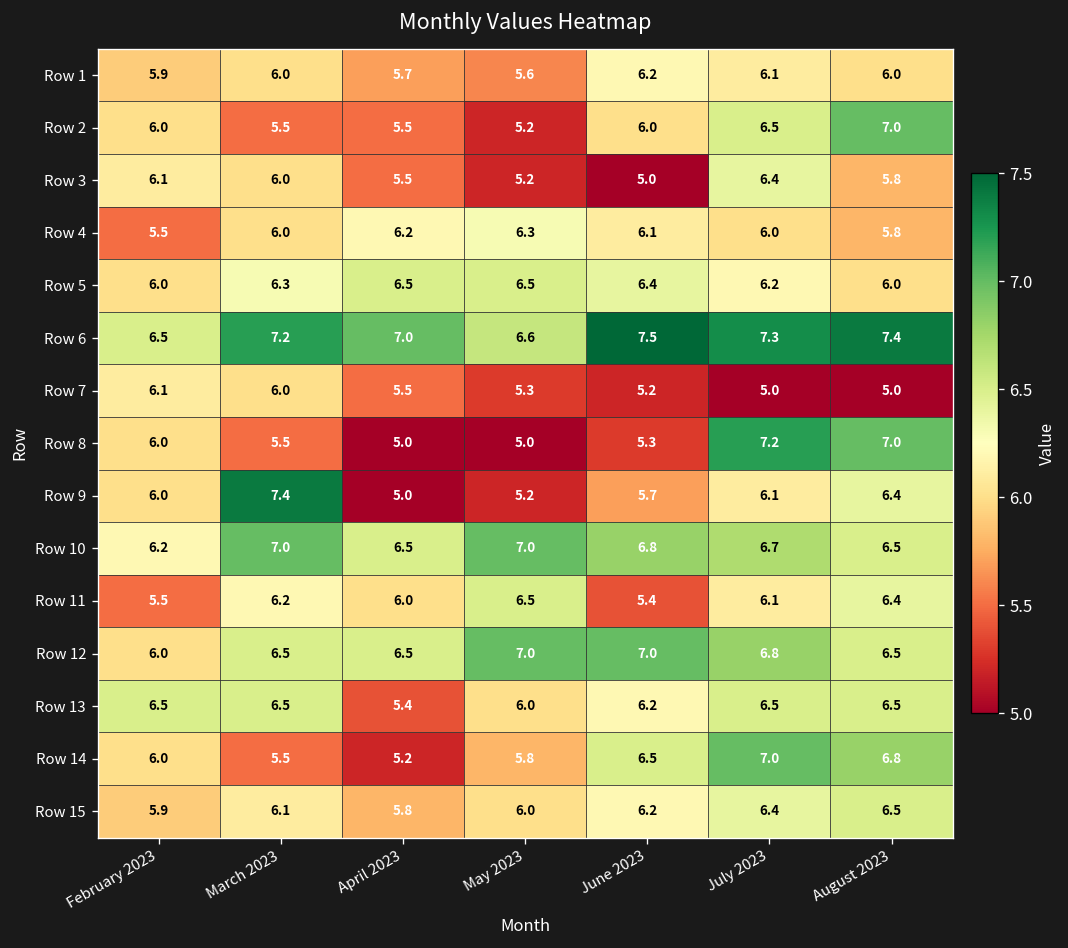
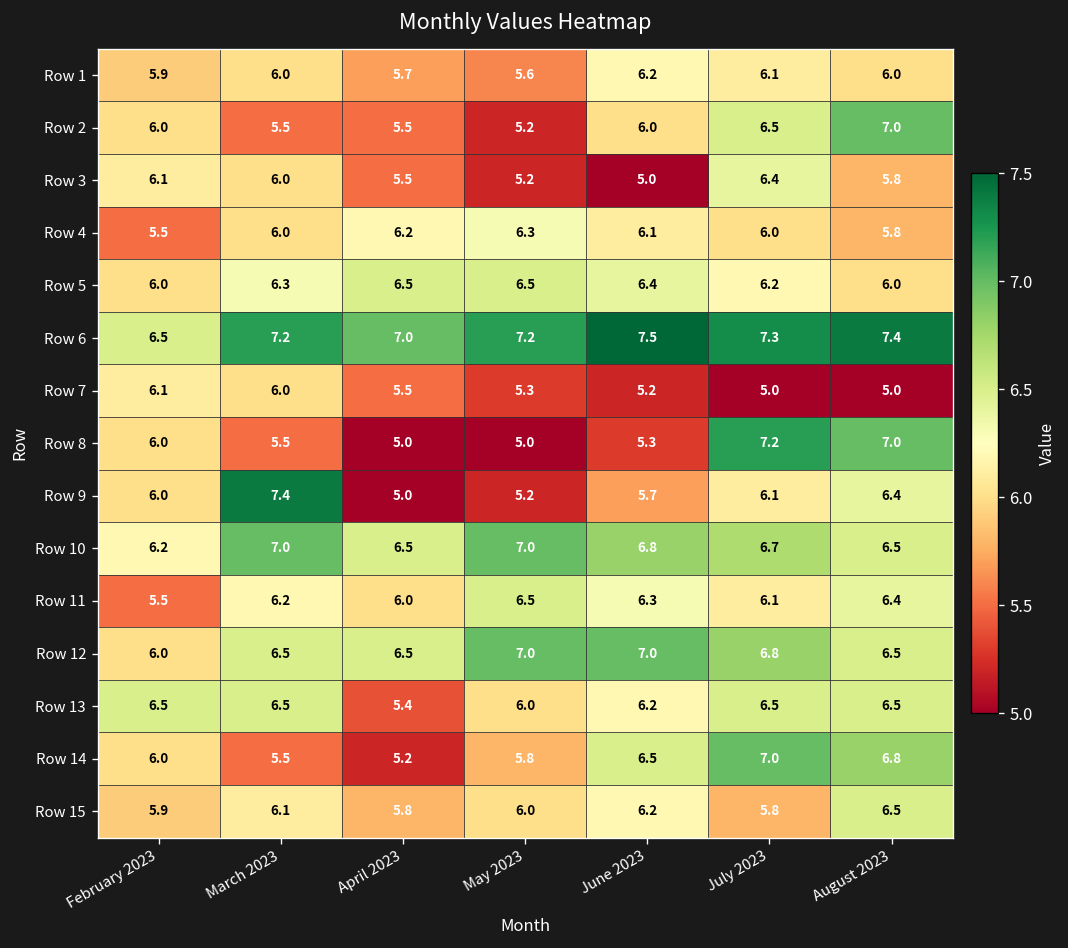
Row 6, May 2023: 6.6 -> 7.2
Row 11, June 2023: 5.4 -> 6.3
Row 15, July 2023: 6.4 -> 5.8
